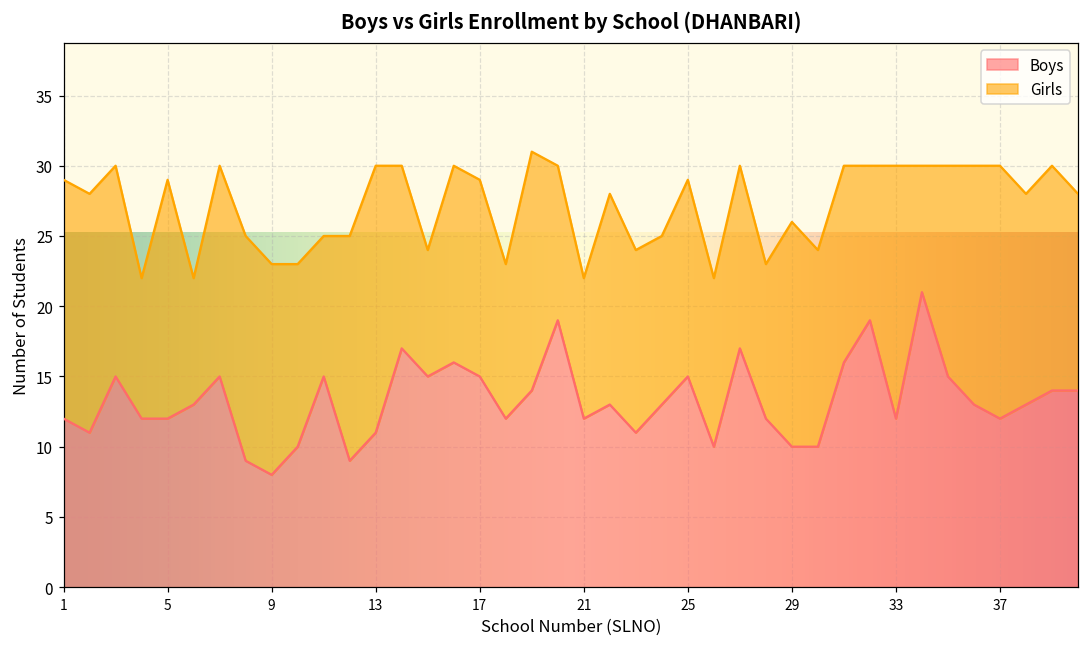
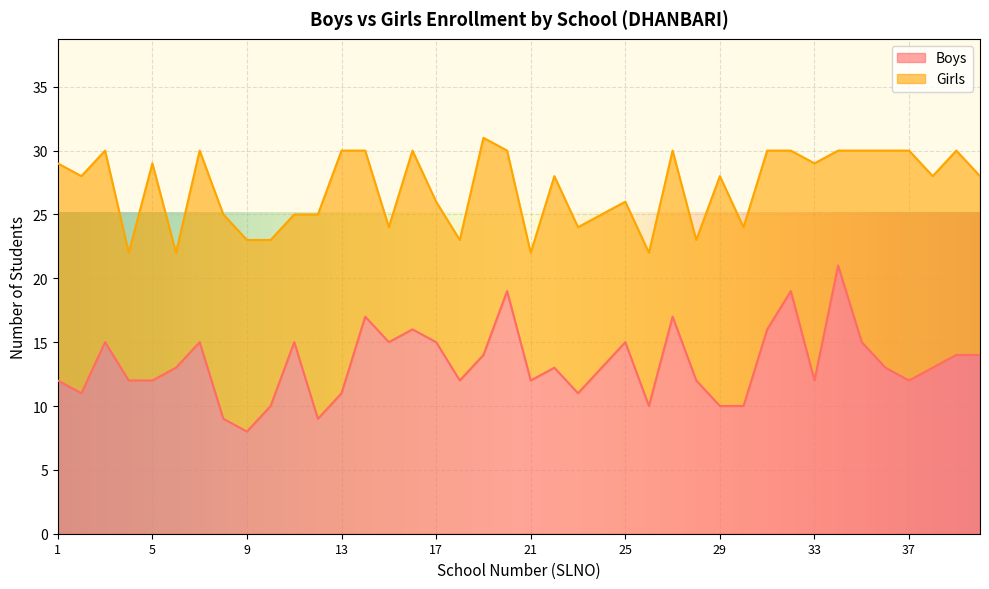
Girls, 17: 14 -> 11
Girls, 25: 14 -> 11
Girls, 29: 16 -> 18
Girls, 33: 18 -> 17
